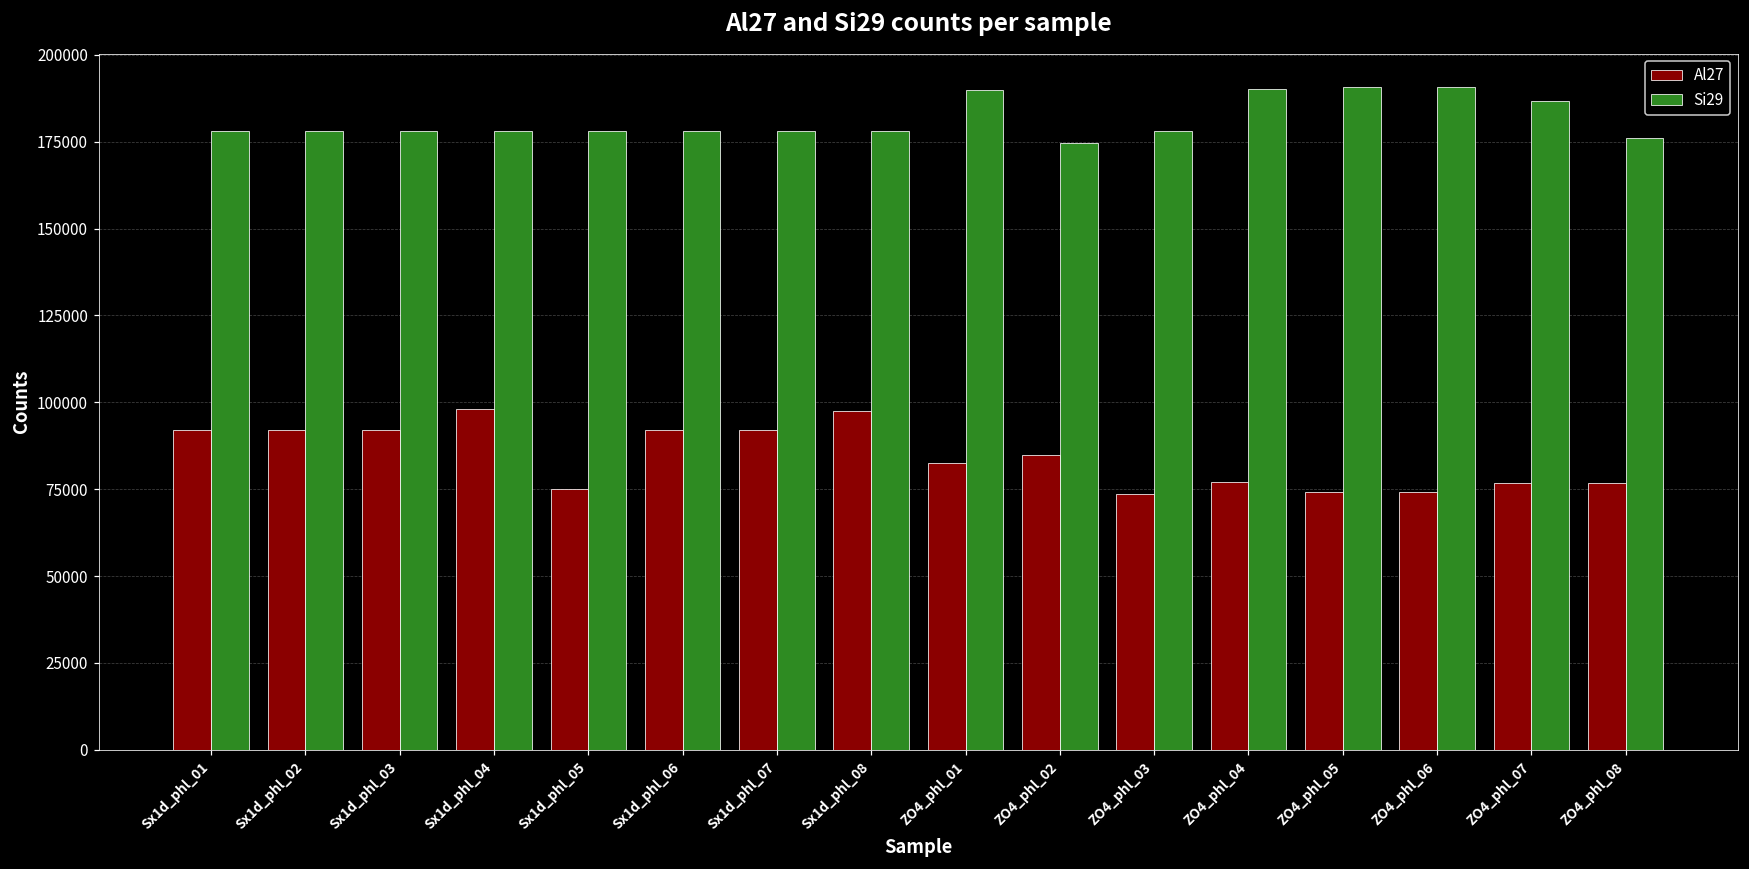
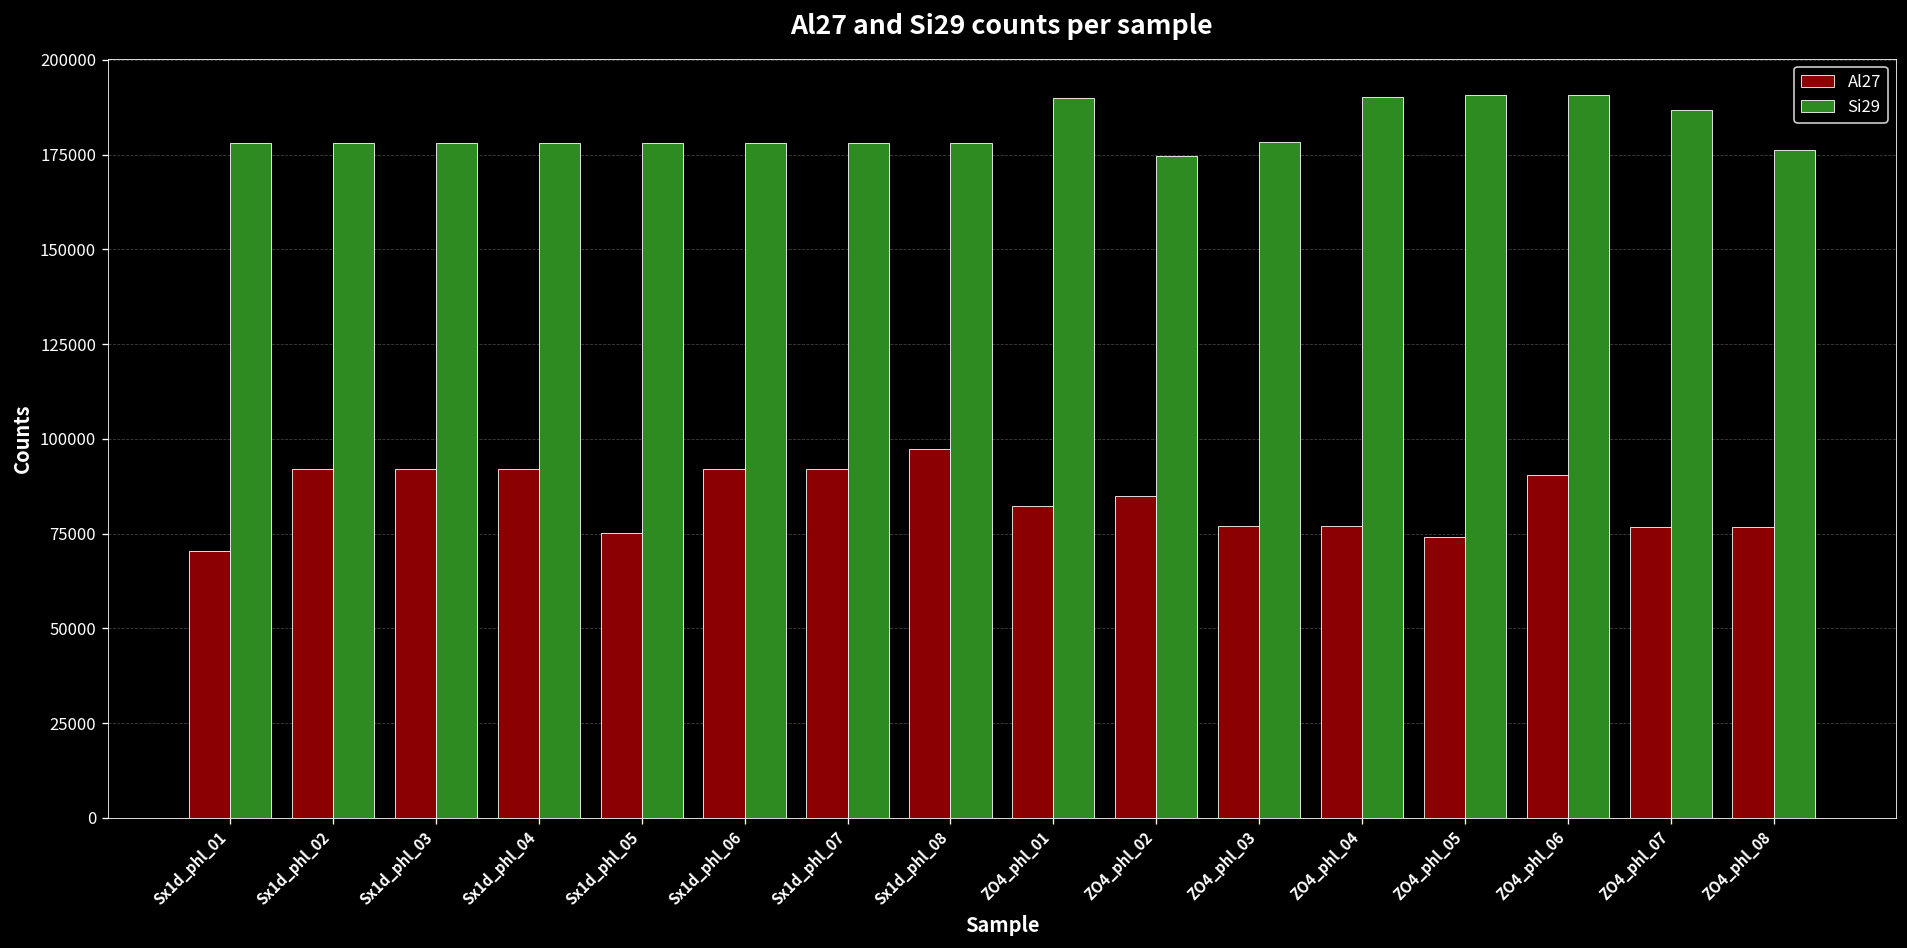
Al27, Sx1d_phl_01: 92000 -> 70000
Al27, Sx1d_phl_04: 98000 -> 92000
Al27, ZO4_phl_03: 73000 -> 77000
Al27, ZO4_phl_06: 74000 -> 90000
